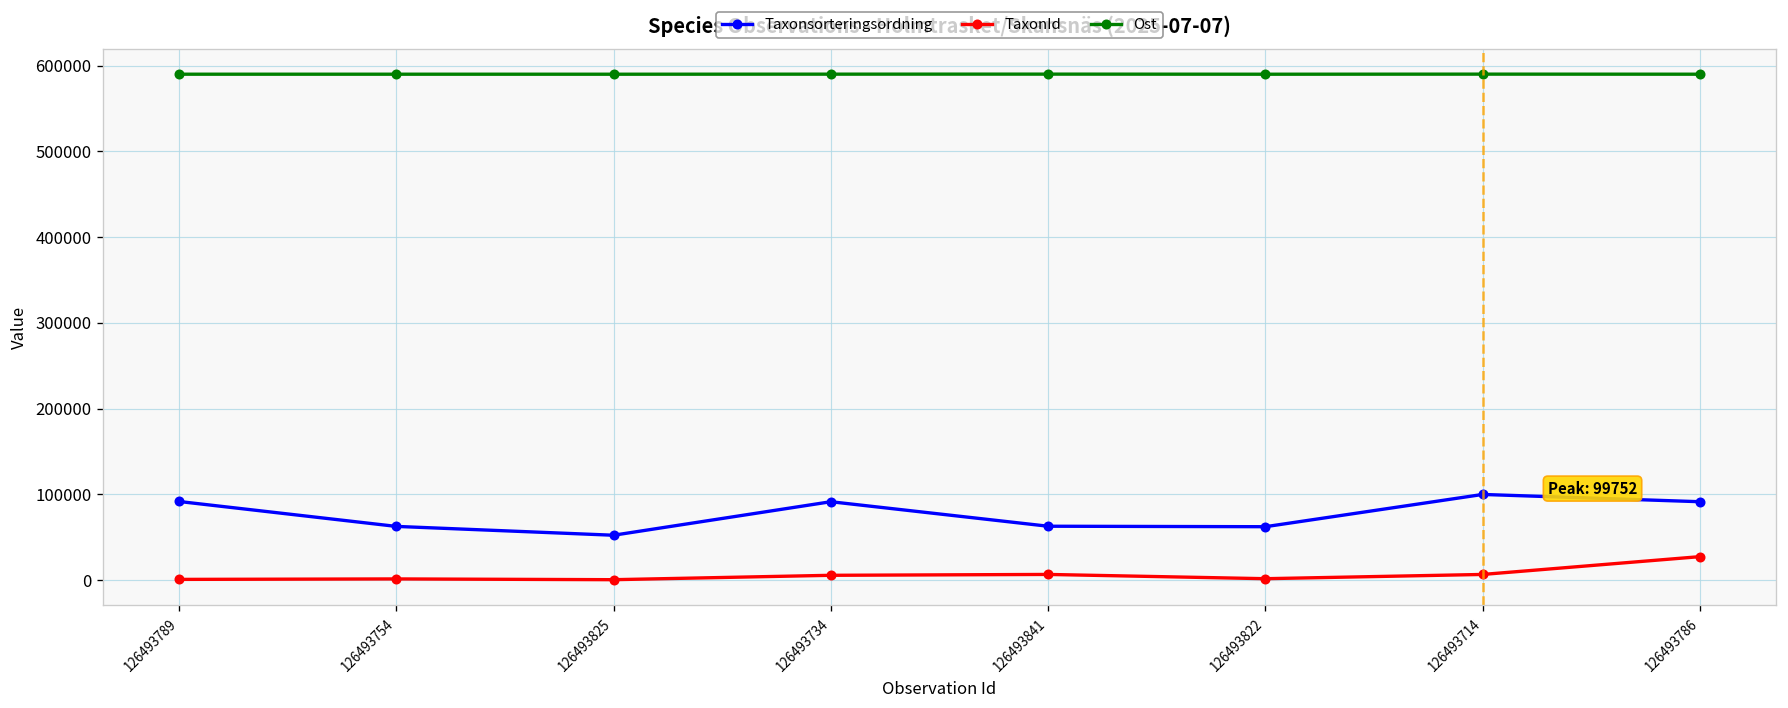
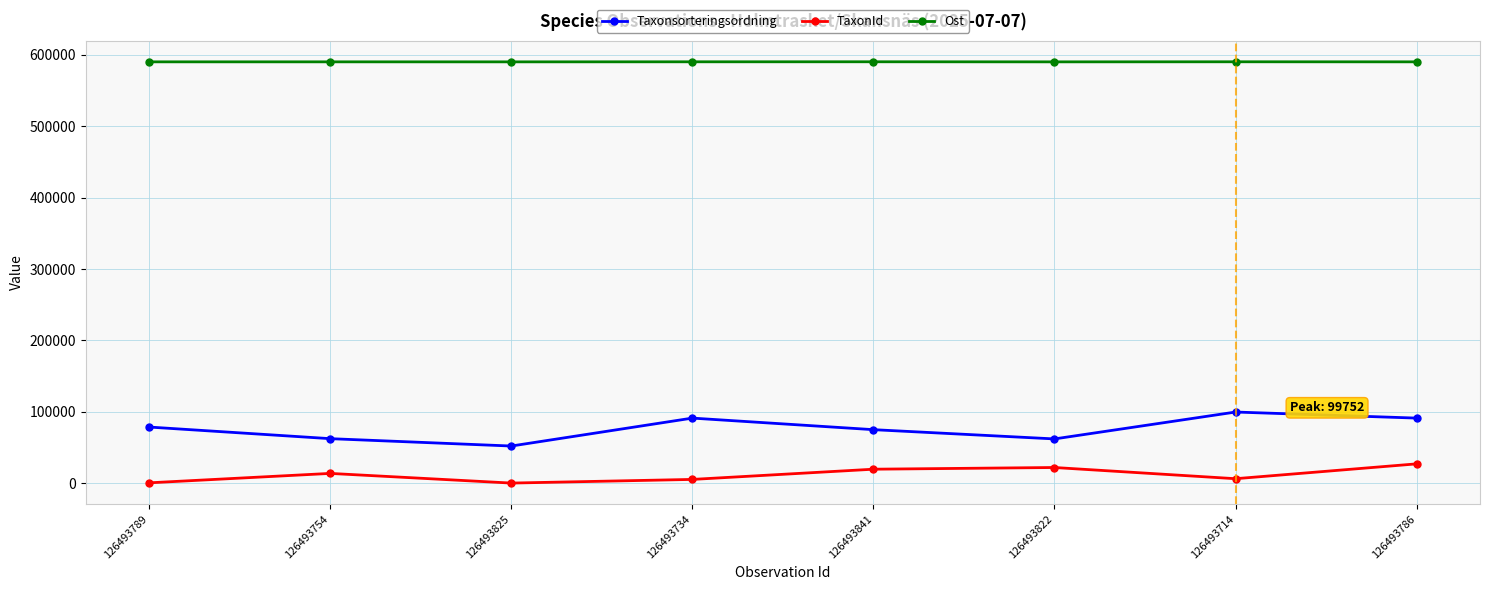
Taxonsorteringsordning, 126493789: 90000 -> 80000
TaxonId, 126493754: 0 -> 10000
Taxonsorteringsordning, 126493841: 60000 -> 80000
TaxonId, 126493841: 10000 -> 20000
TaxonId, 126493822: 0 -> 20000
